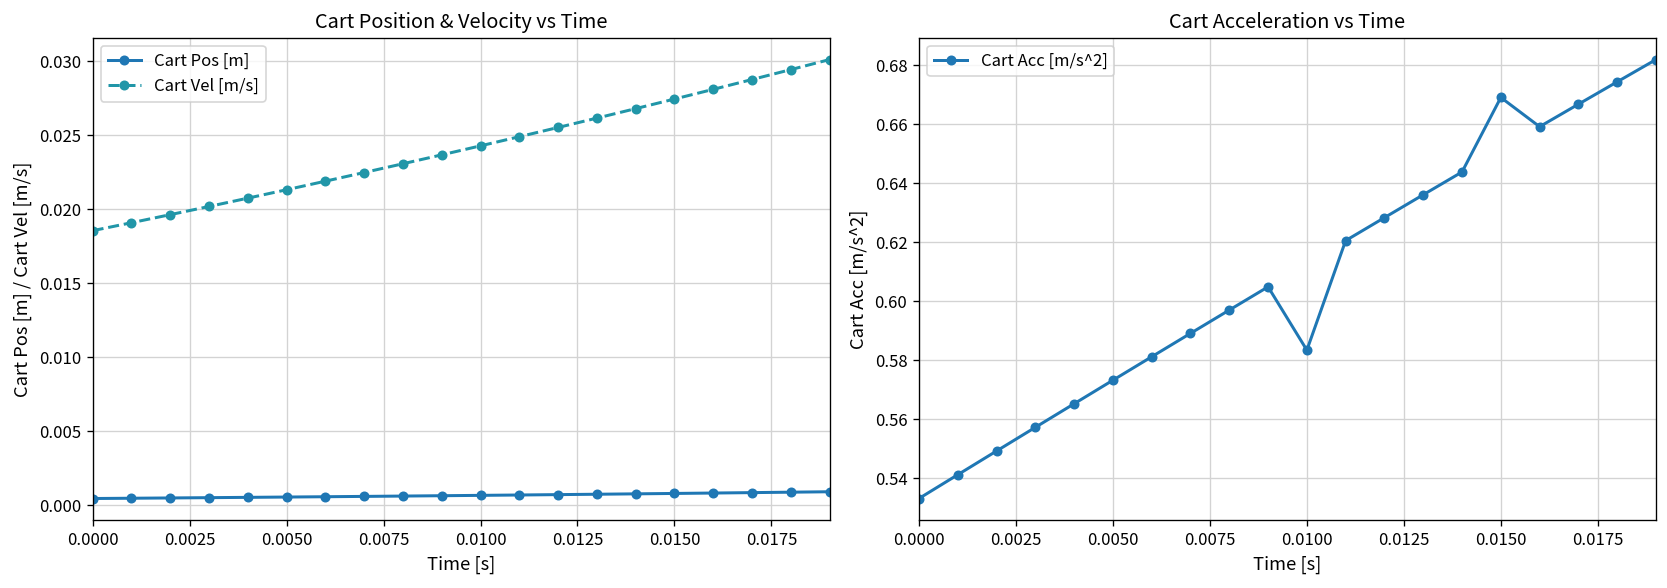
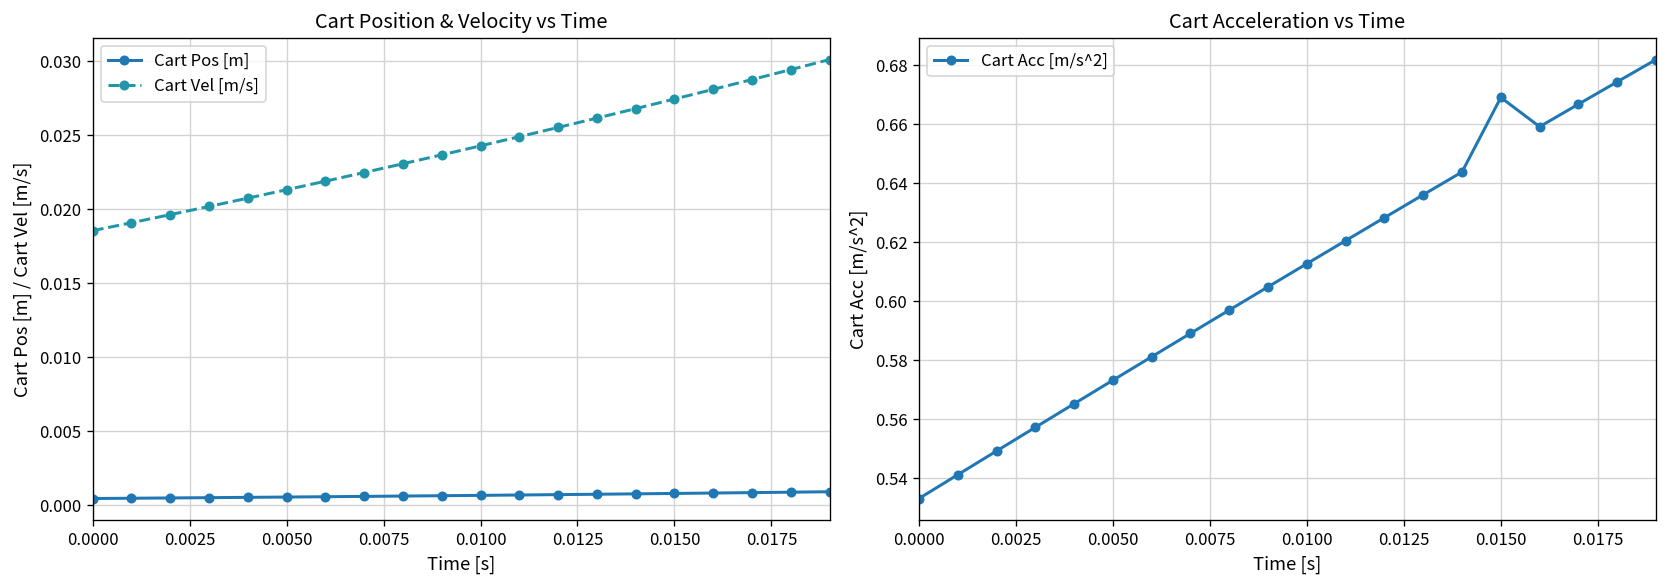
Cart Acceleration vs Time, 0.0100: 0.583 -> 0.613
